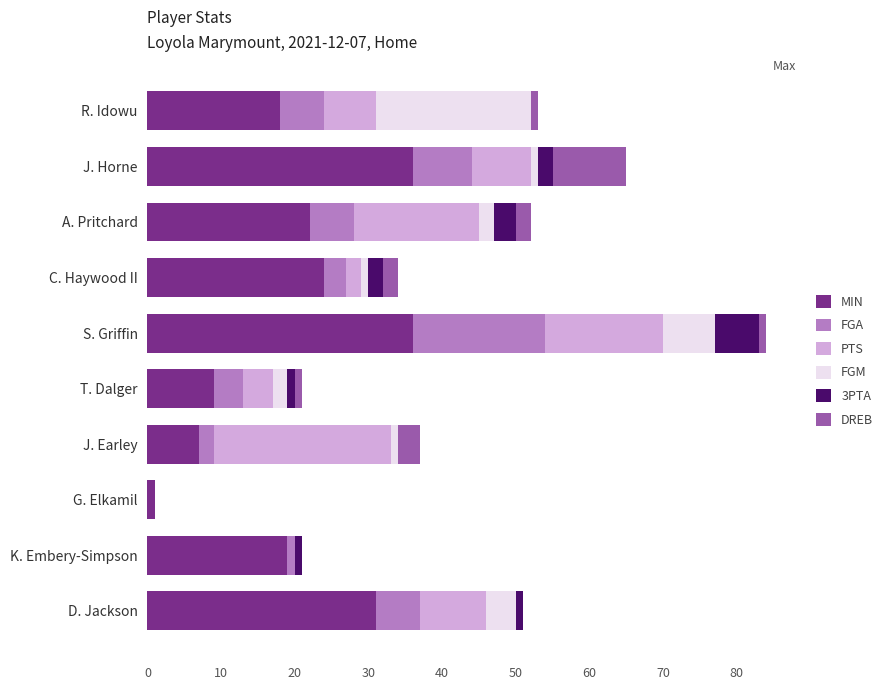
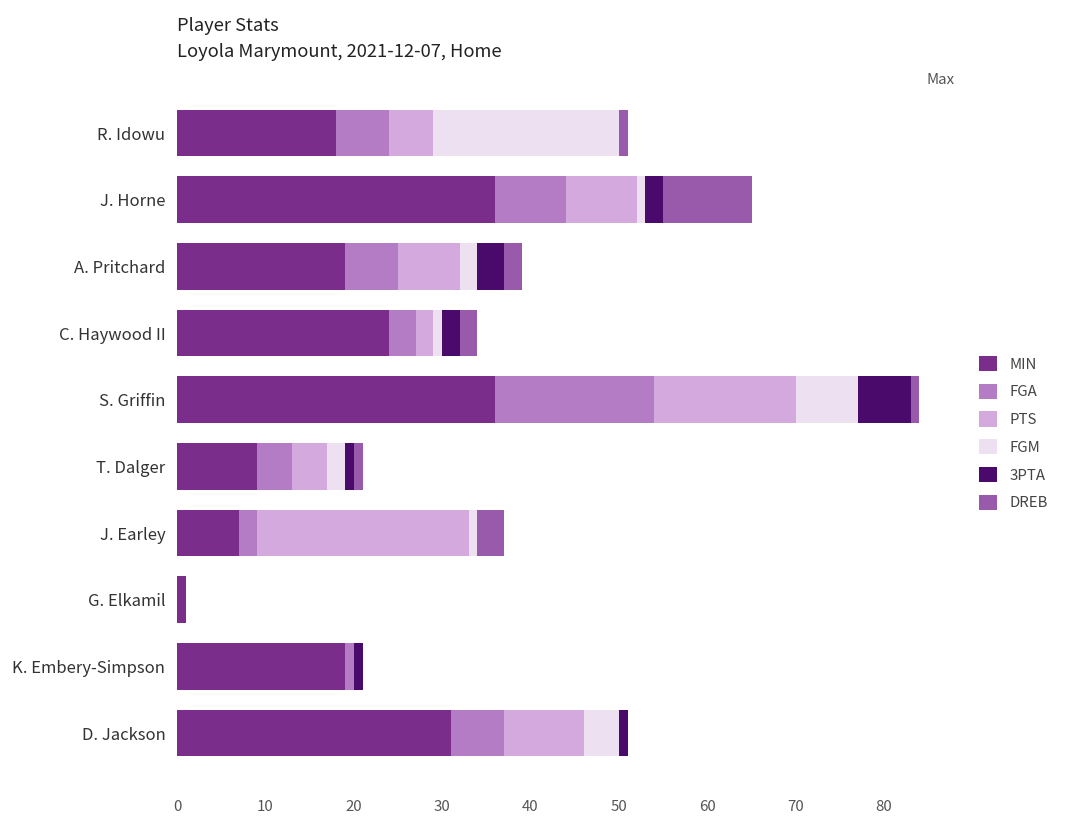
PTS, R. Idowu: 7 -> 5
MIN, A. Pritchard: 22 -> 19
PTS, A. Pritchard: 17 -> 7
